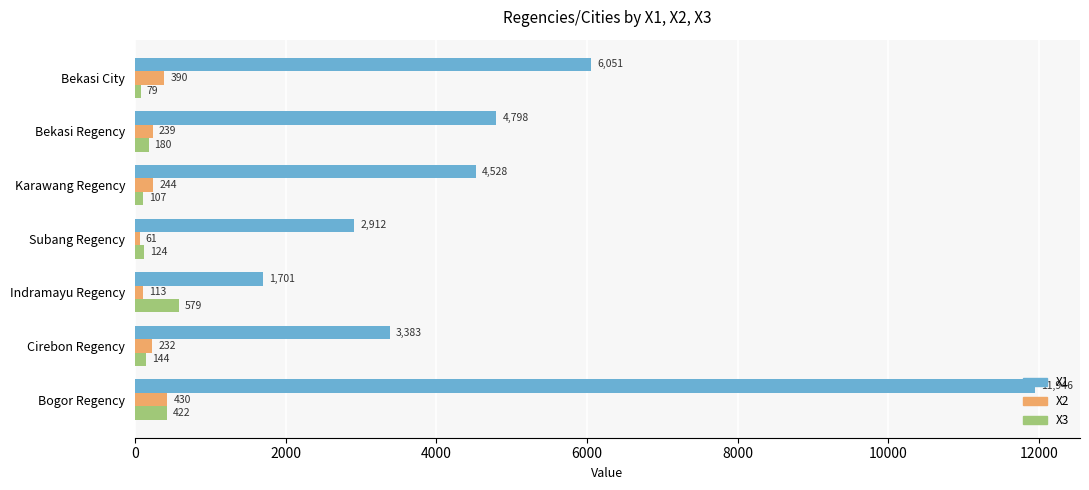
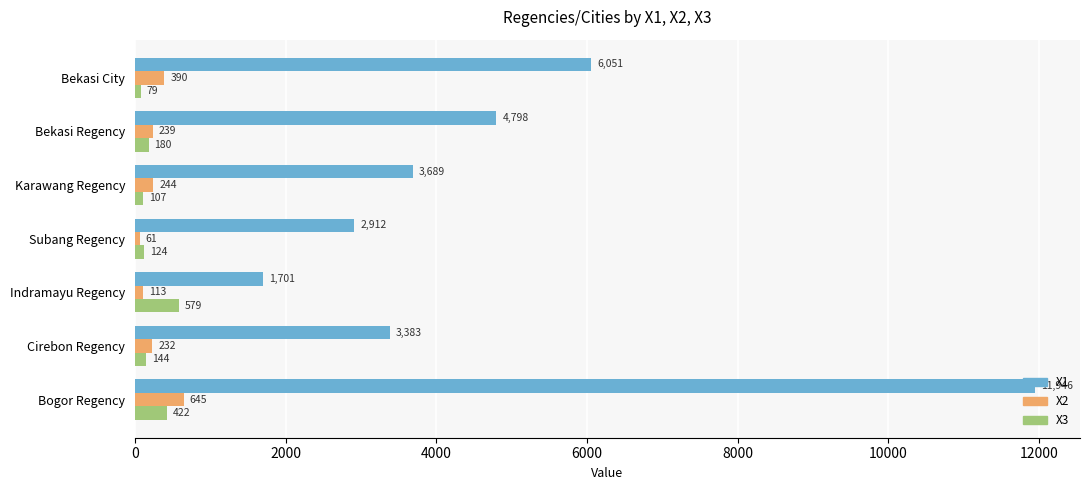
X1, Karawang Regency: 4,528 -> 3,689
X2, Bogor Regency: 430 -> 645
